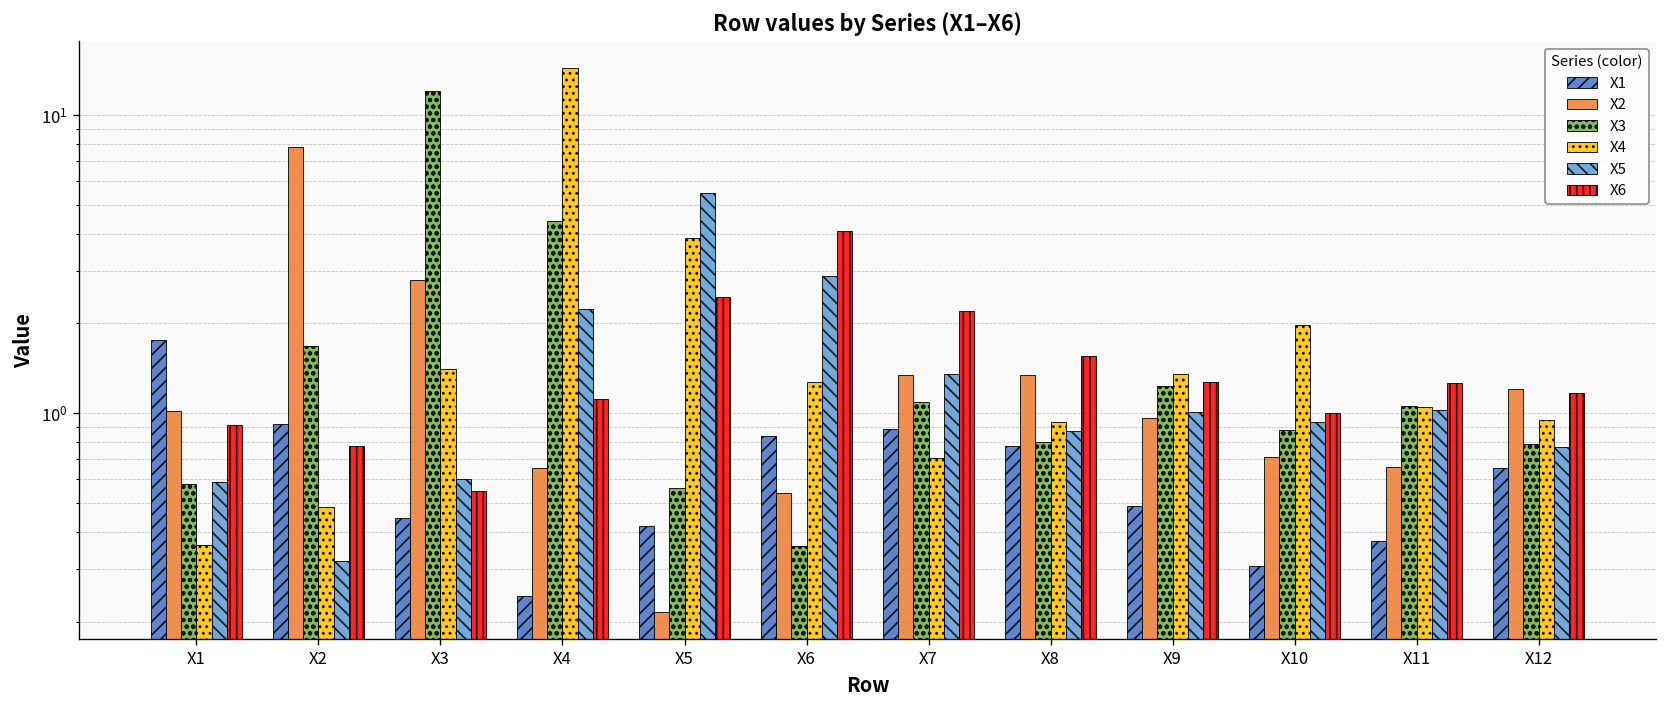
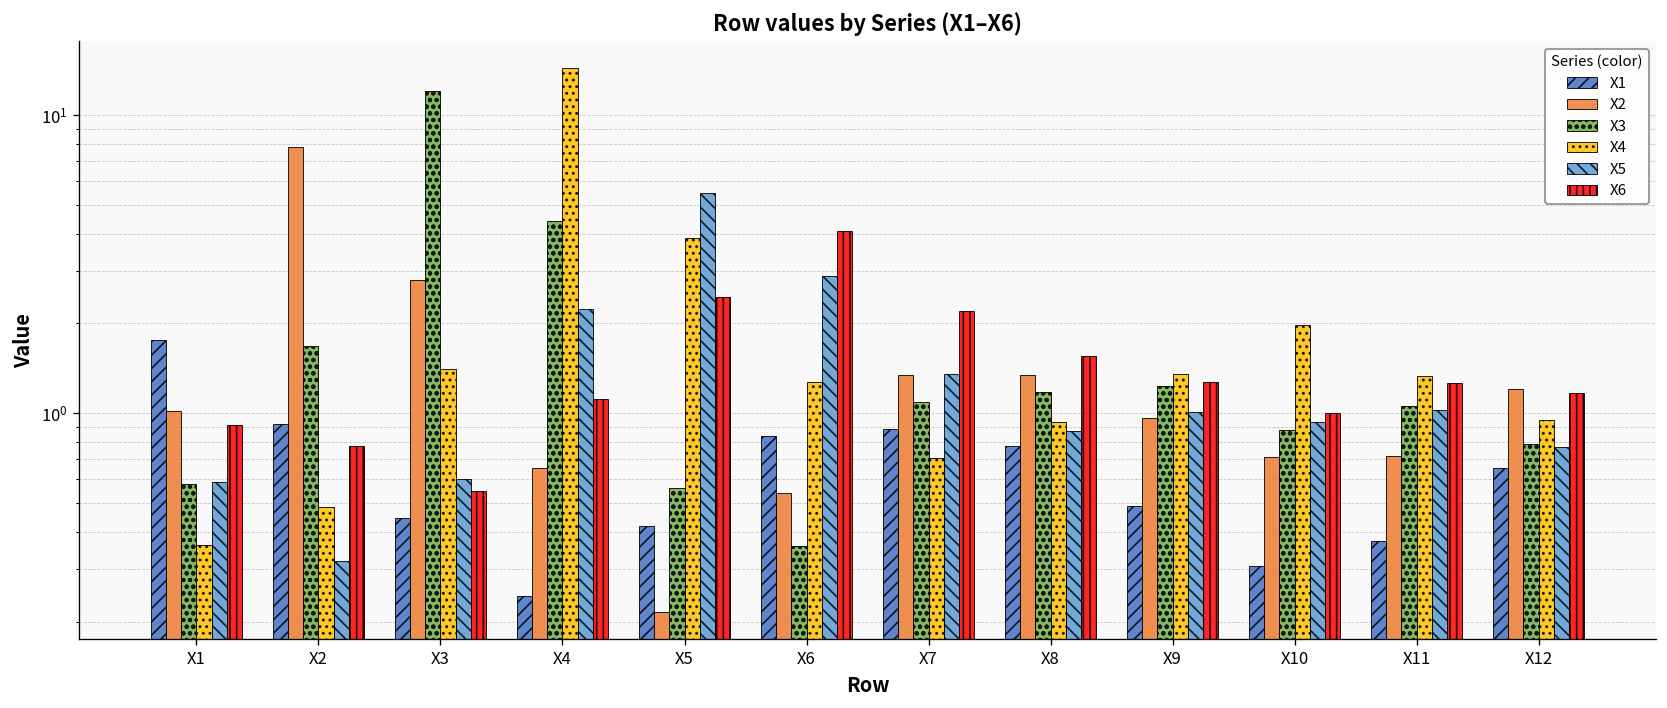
X3, X8: 0.80 -> 1.2
X2, X11: 0.66 -> 0.72
X4, X11: 1.05 -> 1.3
